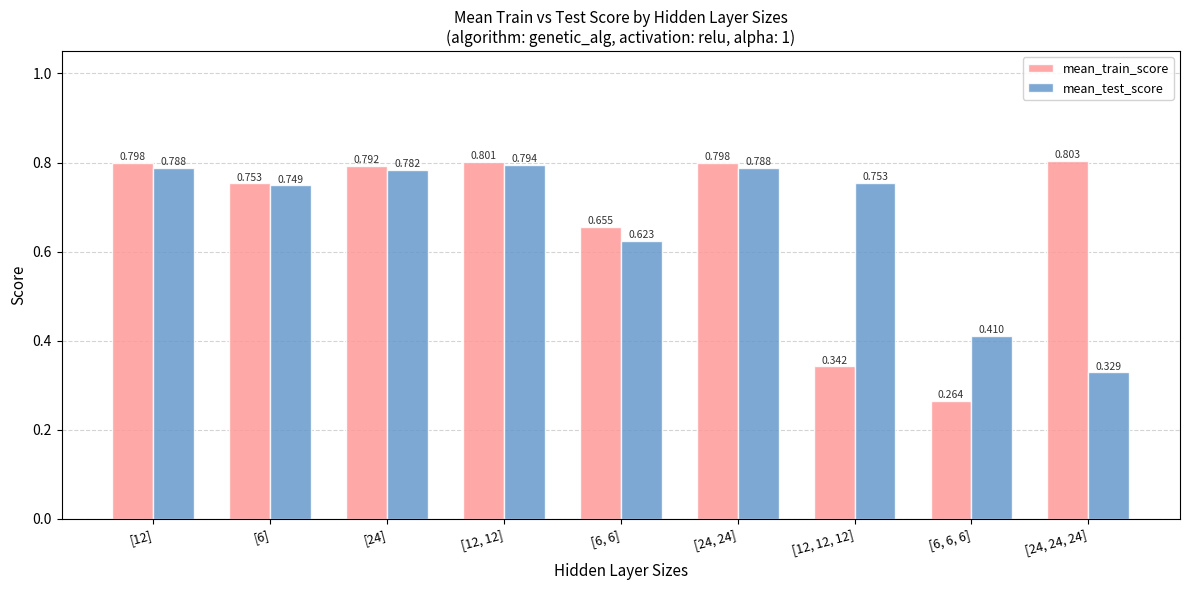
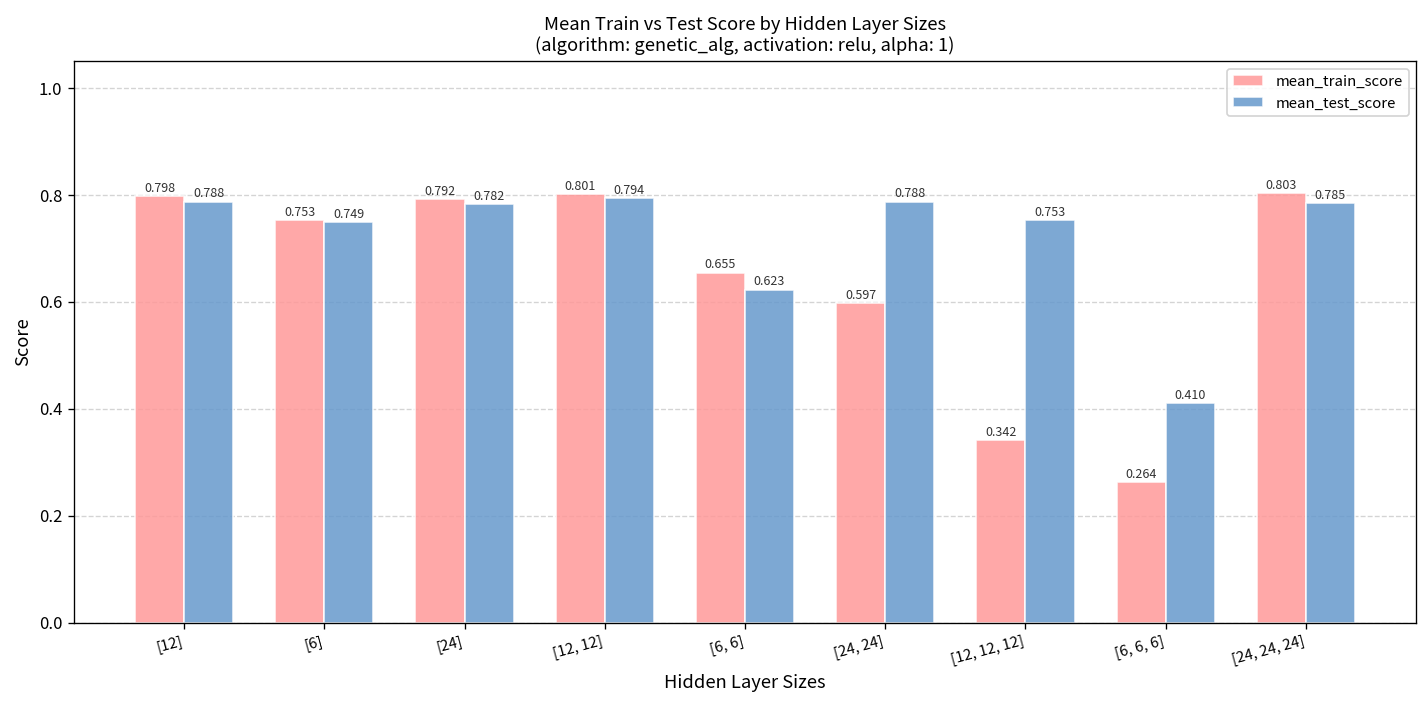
mean_train_score, [24, 24]: 0.798 -> 0.597
mean_test_score, [24, 24, 24]: 0.329 -> 0.785
